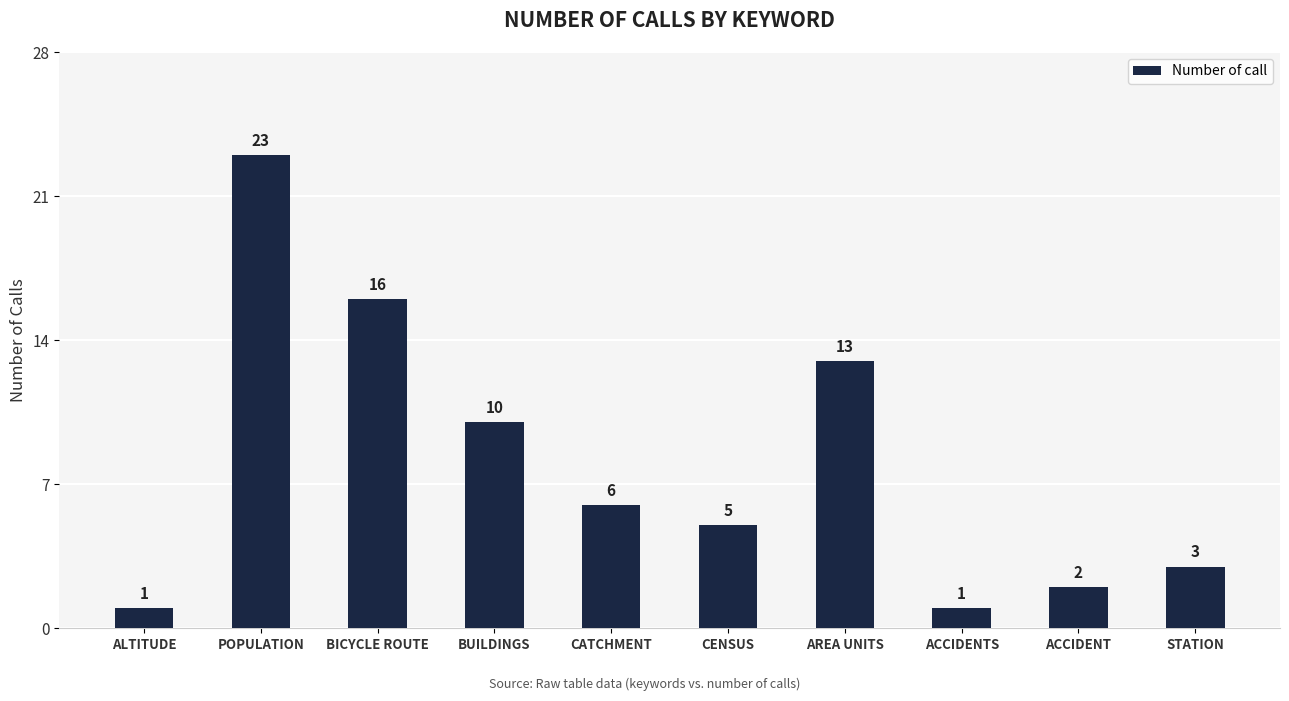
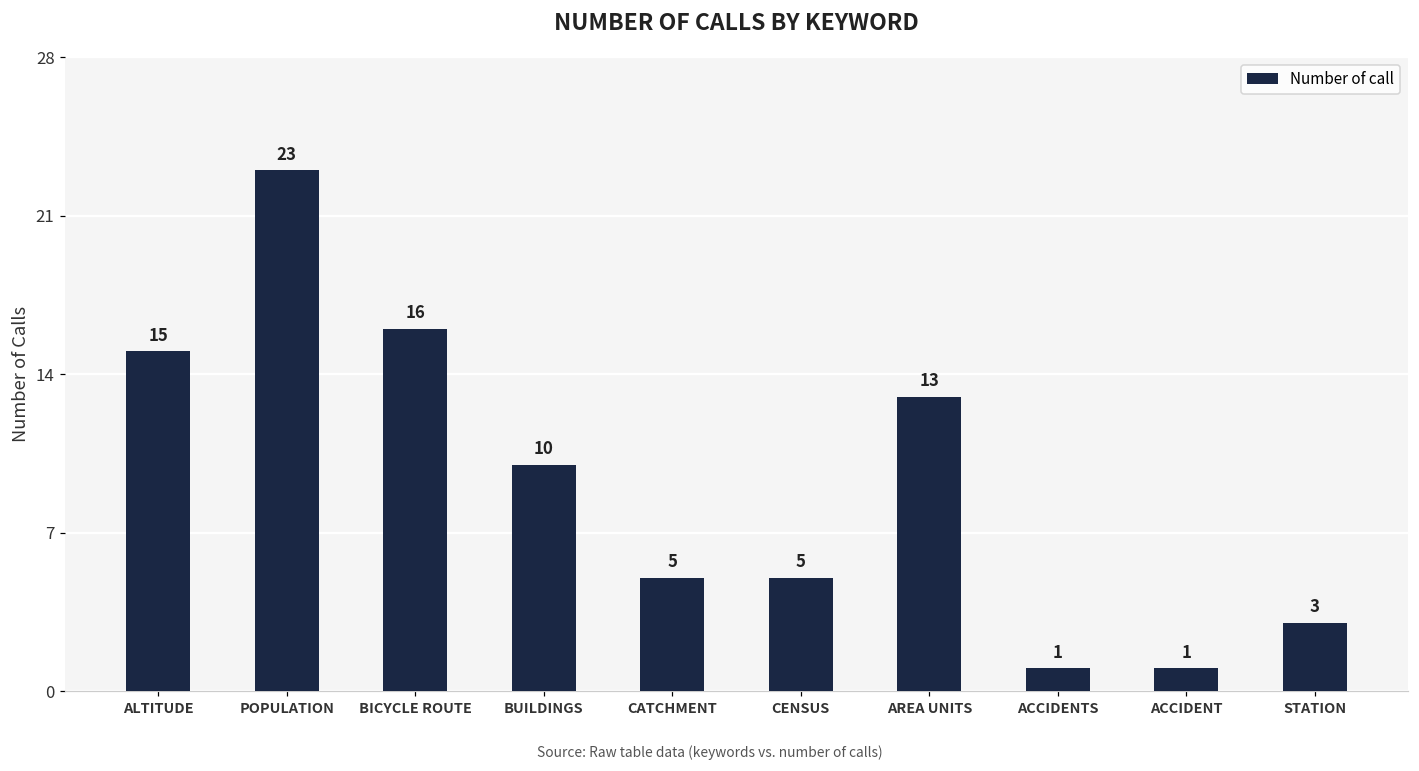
ALTITUDE: 1 -> 15
CATCHMENT: 6 -> 5
ACCIDENT: 2 -> 1
